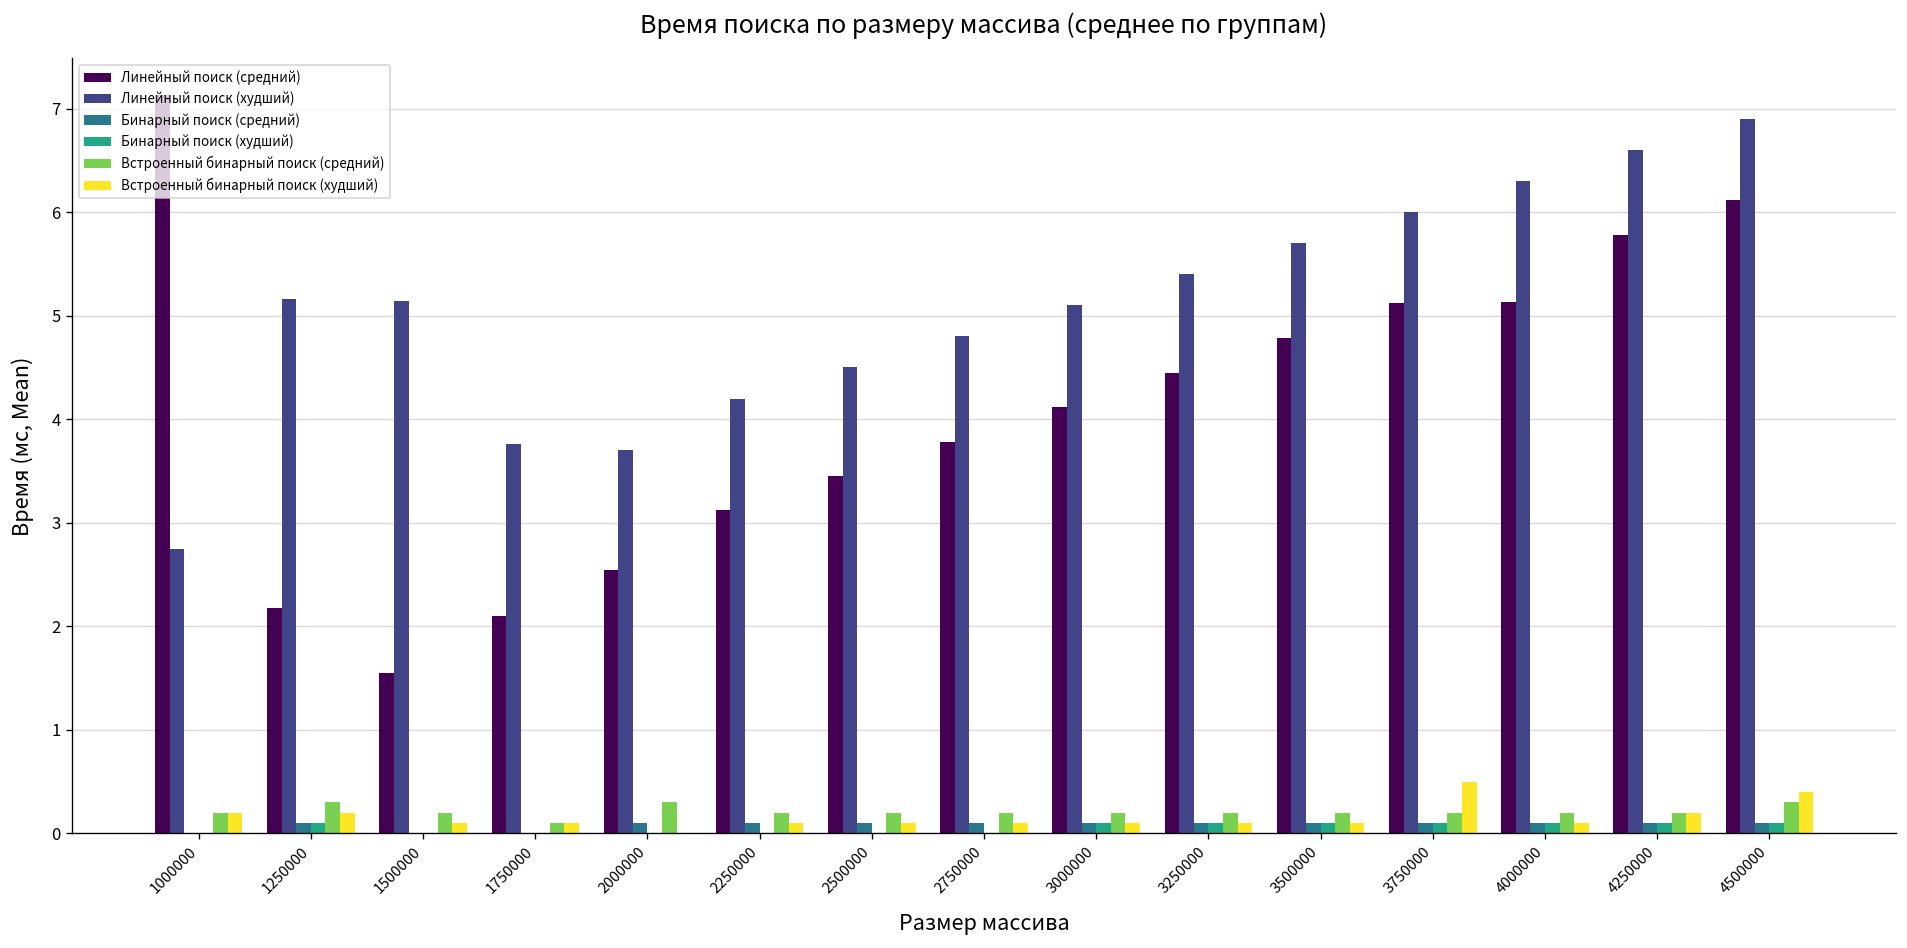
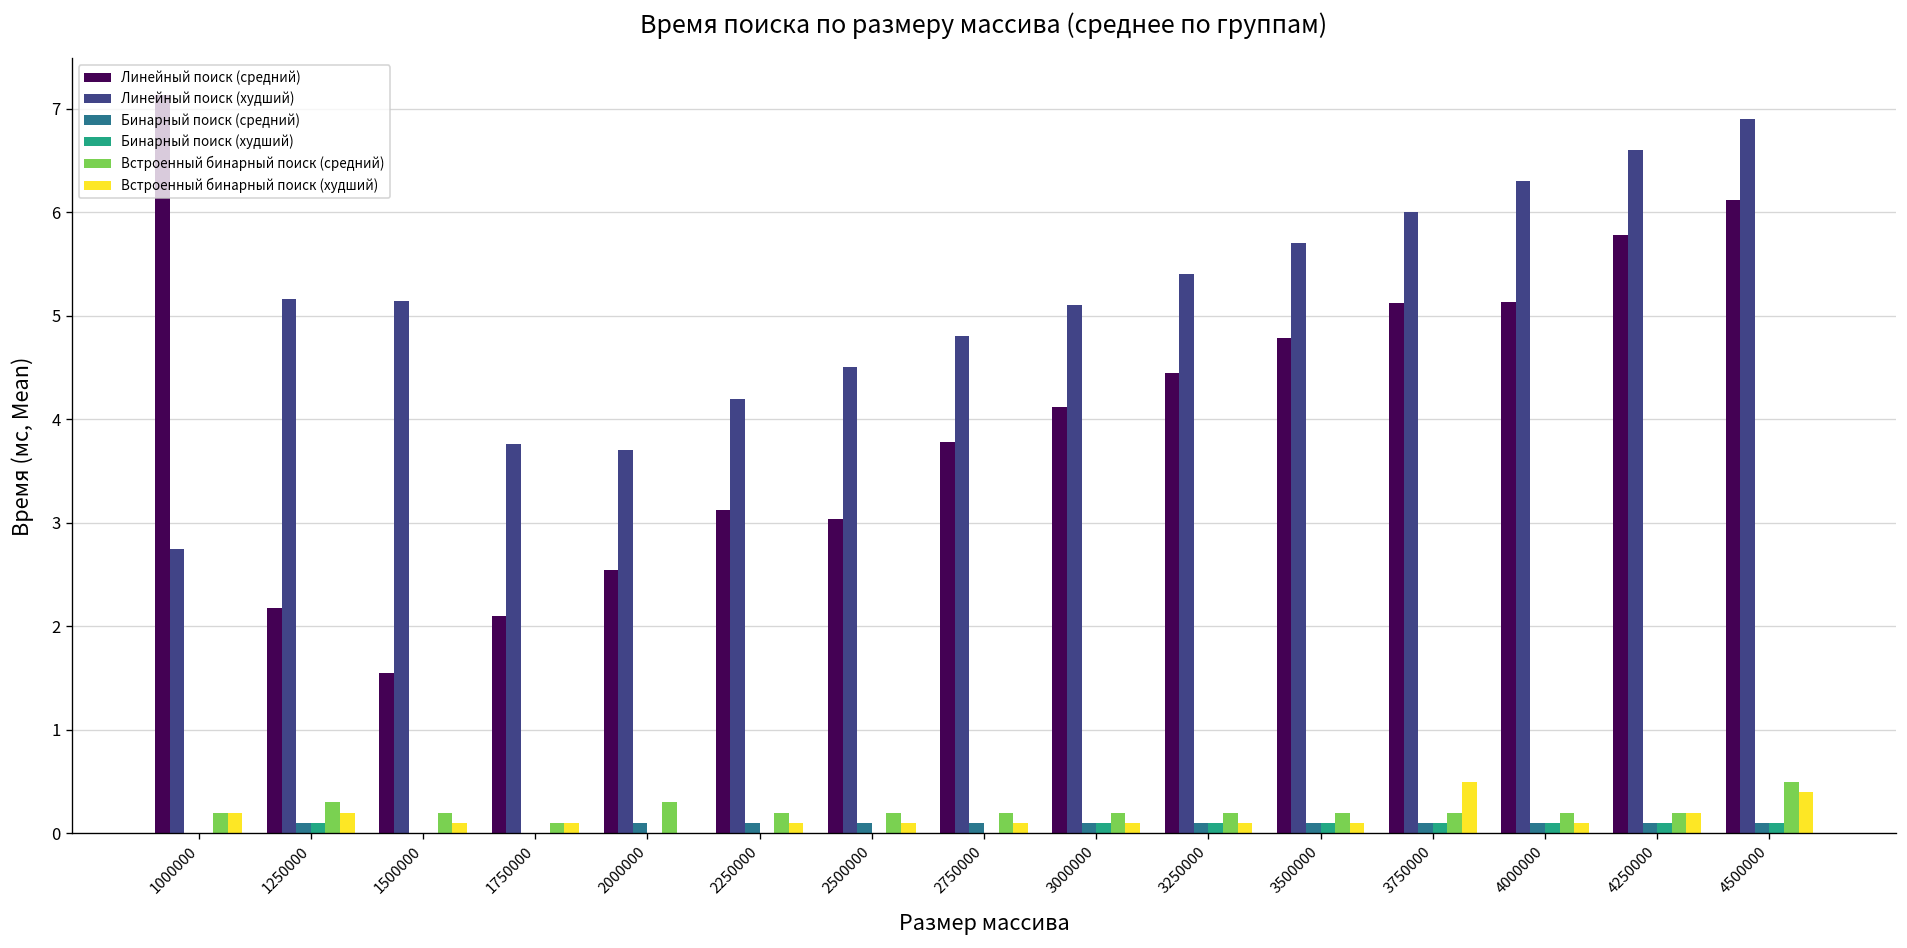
Линейный поиск (средний), 2500000: 3.5 -> 3.0
Встроенный бинарный поиск (средний), 4500000: 0.3 -> 0.5
